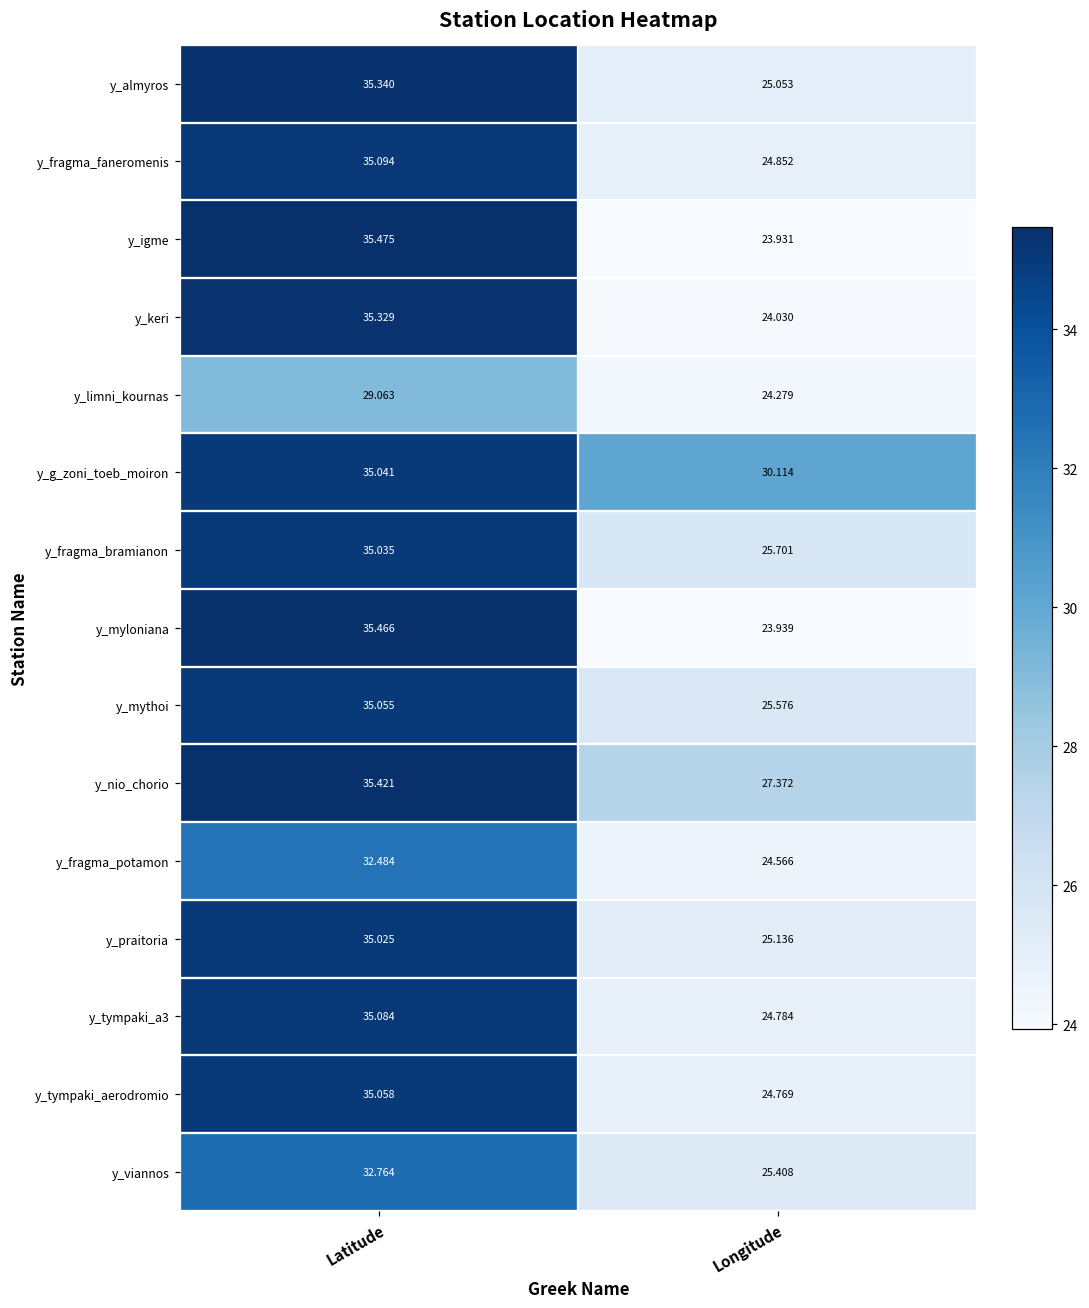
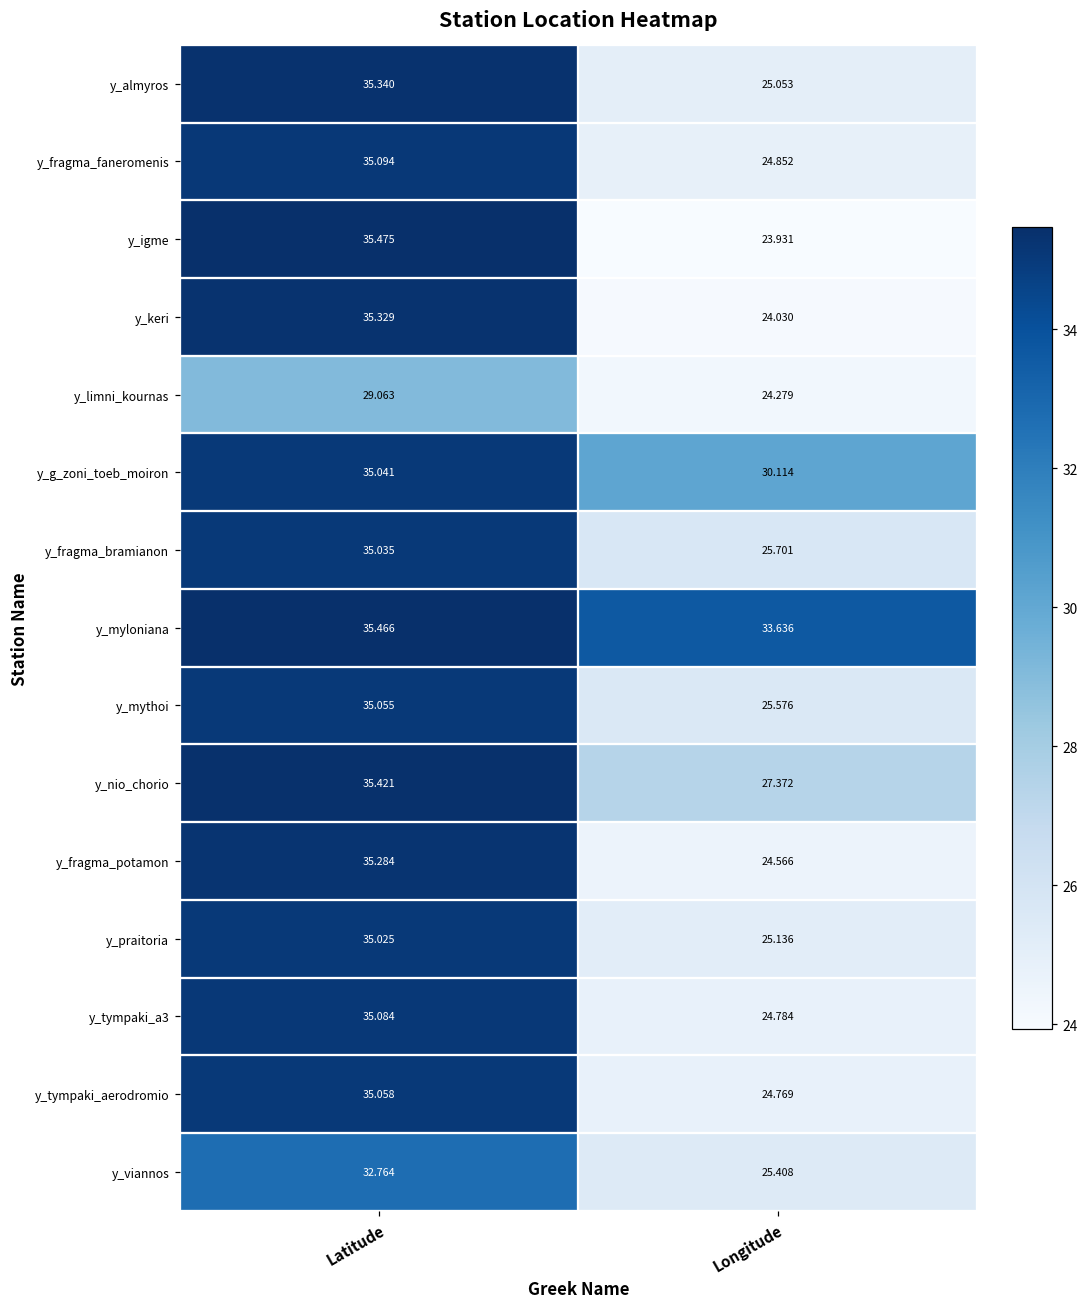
y_myloniana, Longitude: 23.939 -> 33.636
y_fragma_potamon, Latitude: 32.484 -> 35.284
